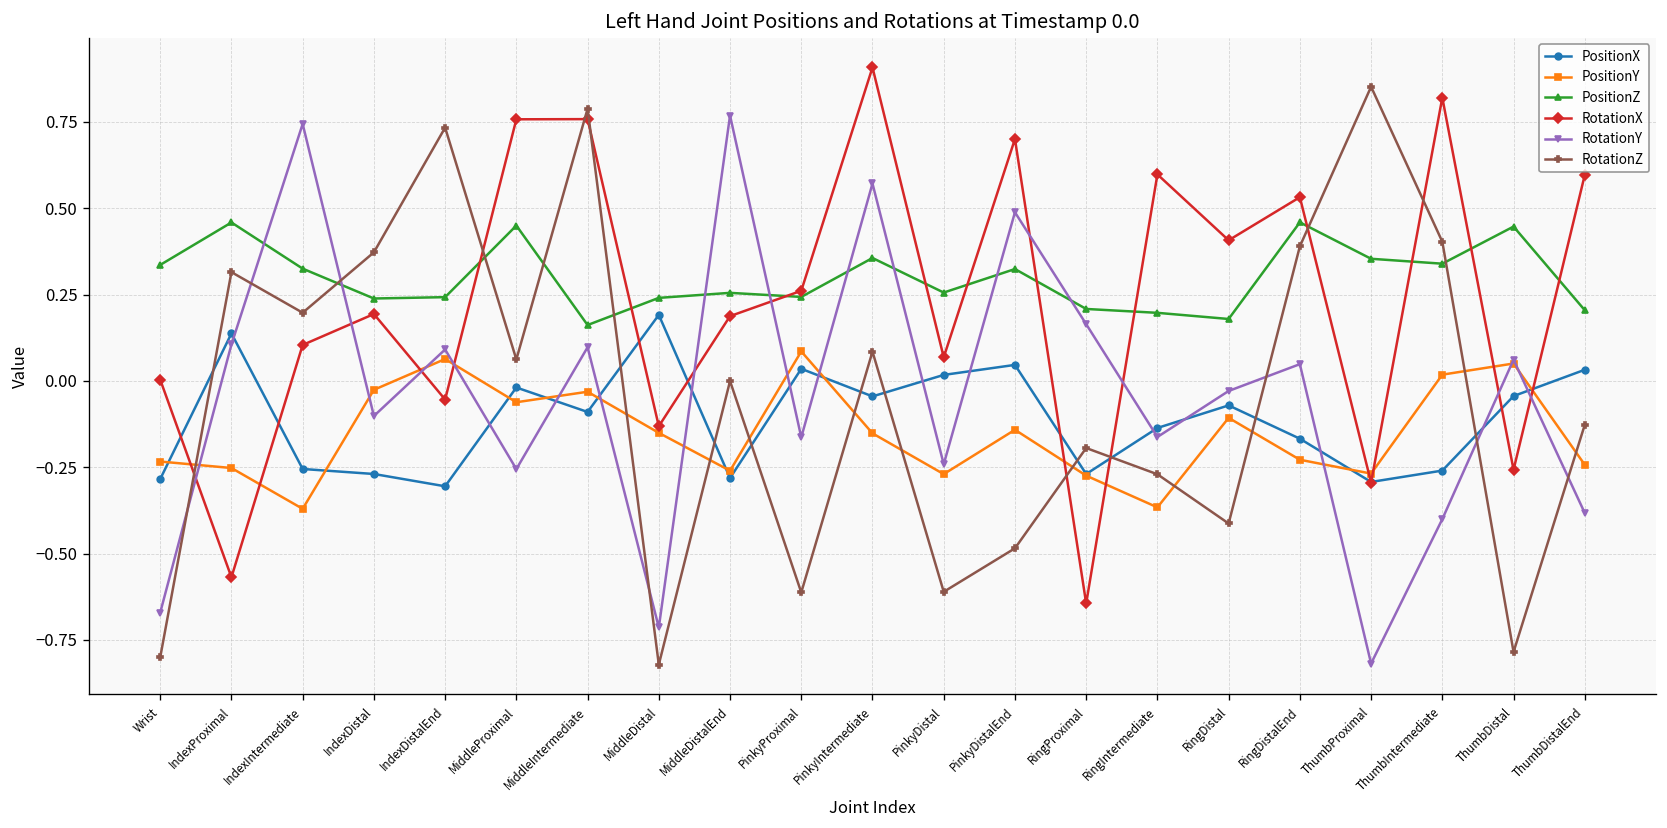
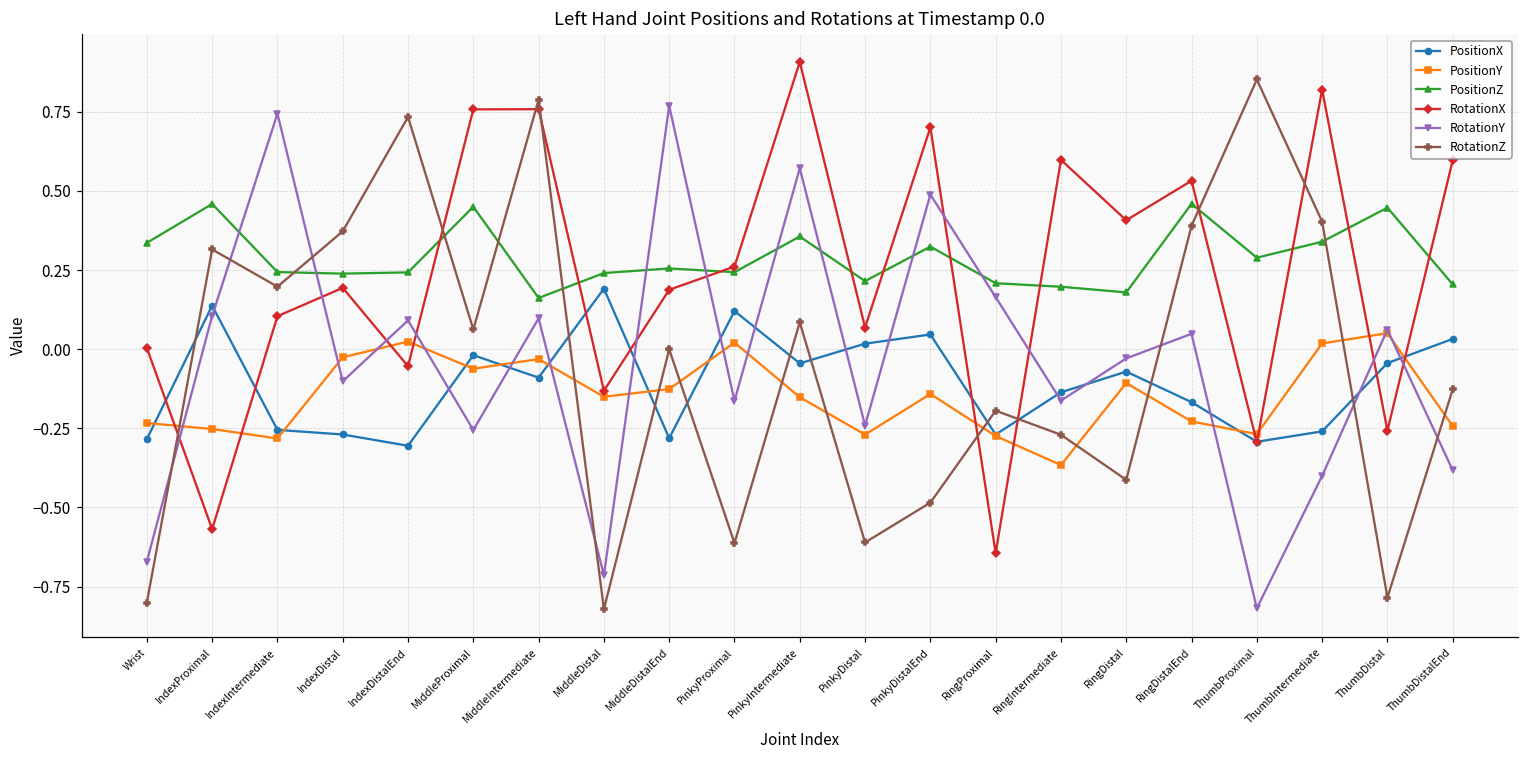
PositionY, IndexIntermediate: -0.37 -> -0.28
PositionZ, IndexIntermediate: 0.33 -> 0.24
PositionY, IndexDistalEnd: 0.06 -> 0.02
PositionY, MiddleDistalEnd: -0.26 -> -0.13
PositionX, PinkyProximal: 0.04 -> 0.12
PositionY, PinkyProximal: 0.09 -> 0.02
PositionZ, PinkyDistal: 0.26 -> 0.22
PositionZ, ThumbProximal: 0.35 -> 0.29
